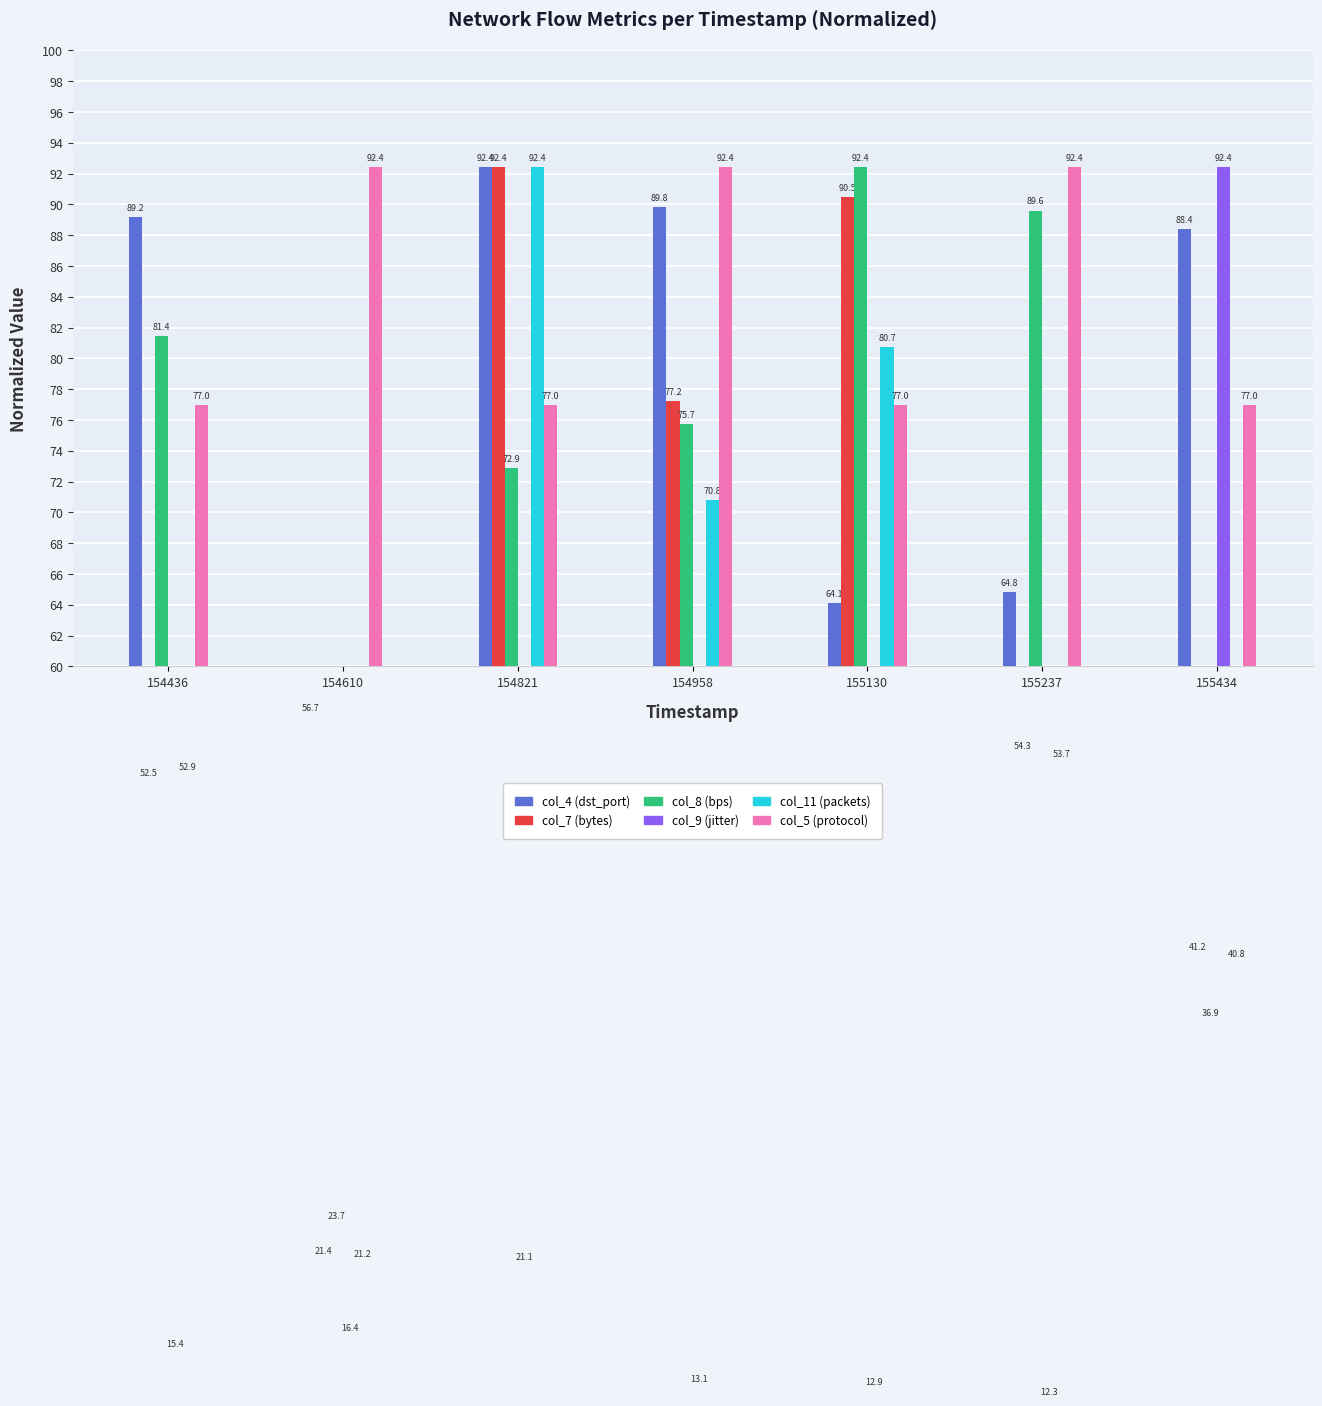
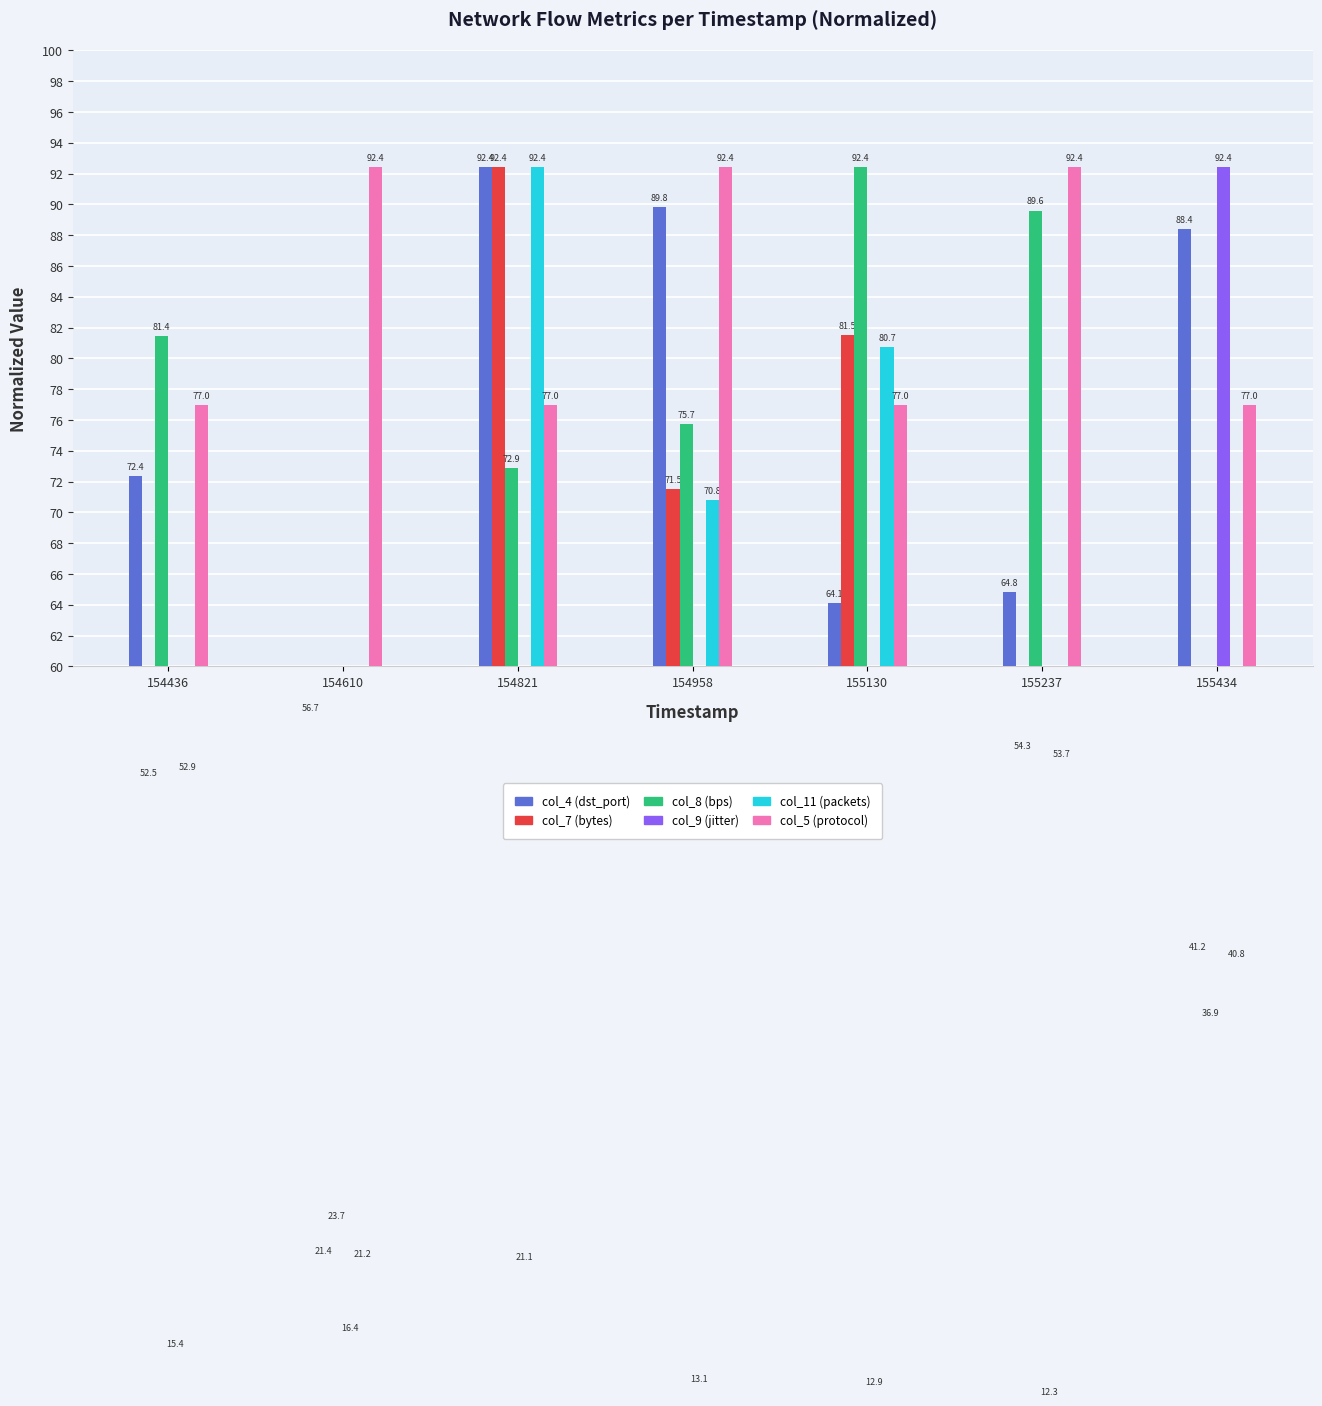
col_4 (dst_port), 154436: 89.2 -> 72.4
col_7 (bytes), 154958: 77.2 -> 71.5
col_7 (bytes), 155130: 90.5 -> 81.5
